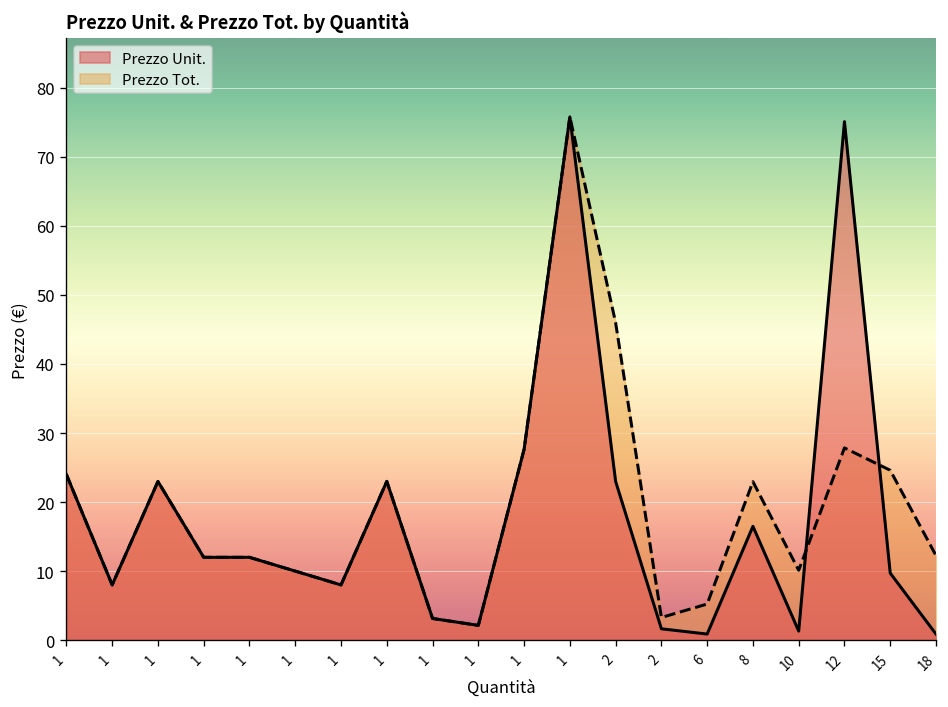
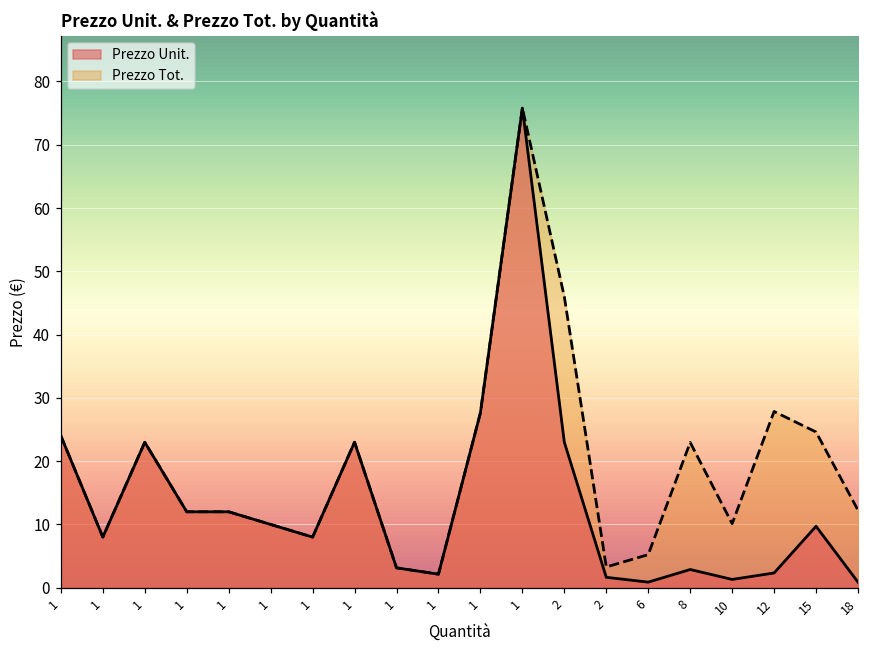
Prezzo Unit., 8: 16 -> 3
Prezzo Unit., 12: 75 -> 2
